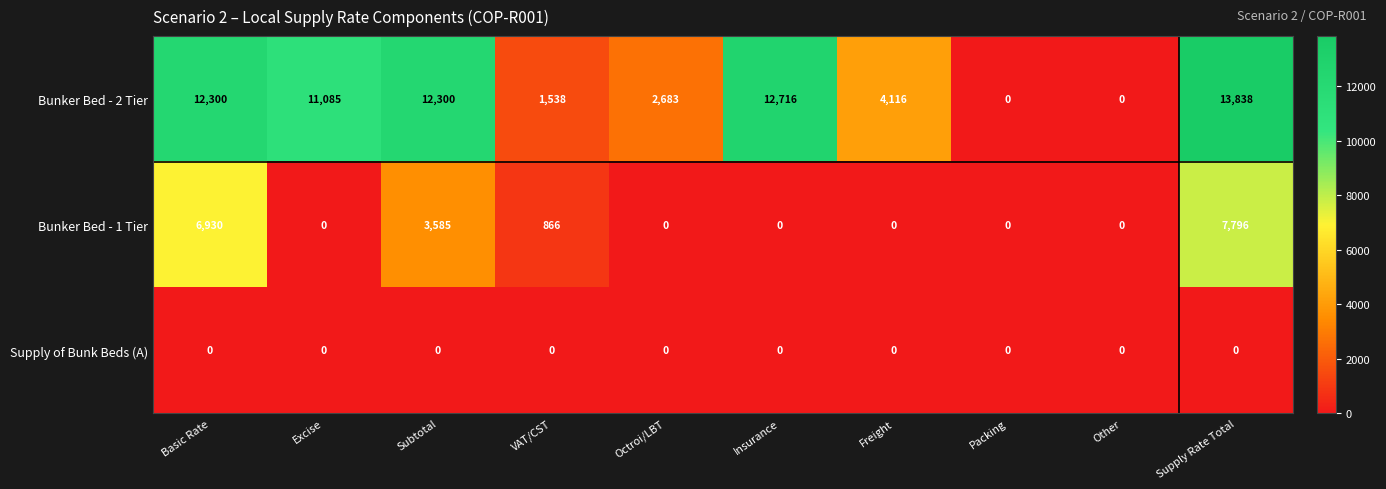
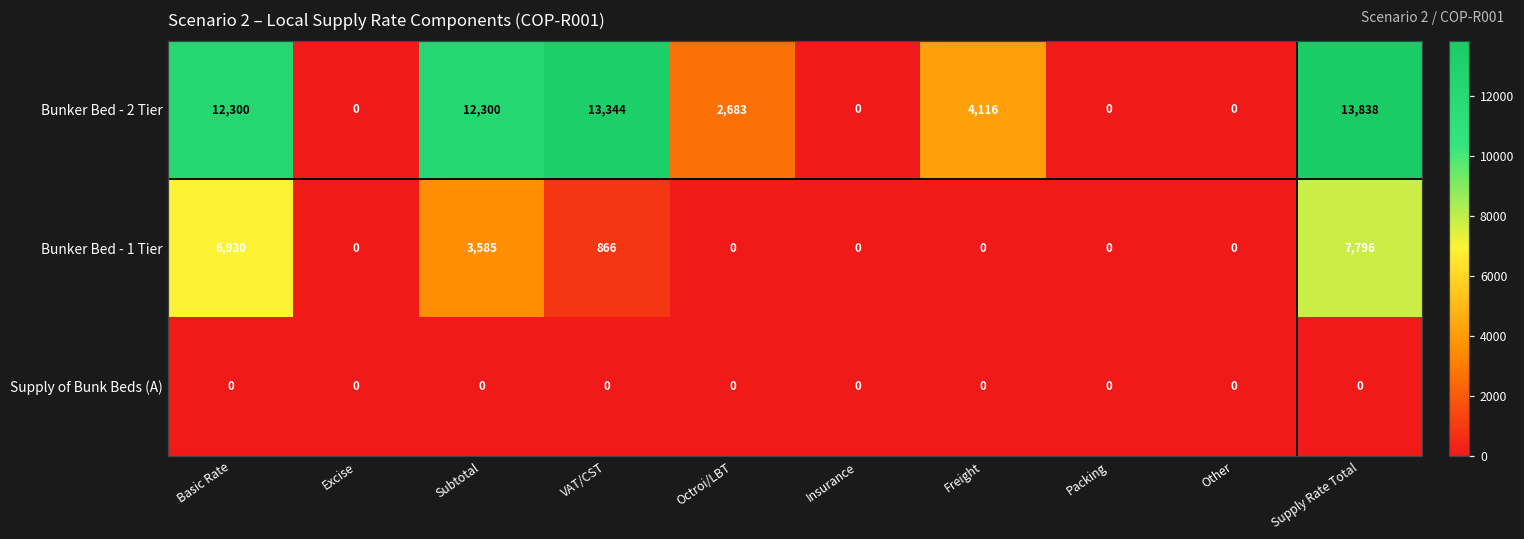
Bunker Bed - 2 Tier, Excise: 11,085 -> 0
Bunker Bed - 2 Tier, VAT/CST: 1,538 -> 13,344
Bunker Bed - 2 Tier, Insurance: 12,716 -> 0
